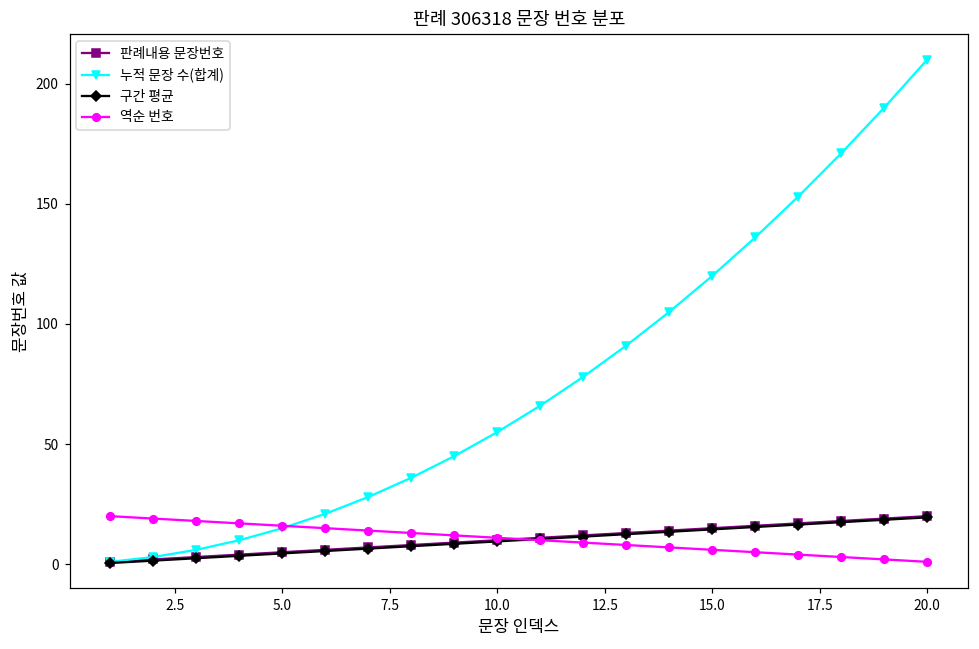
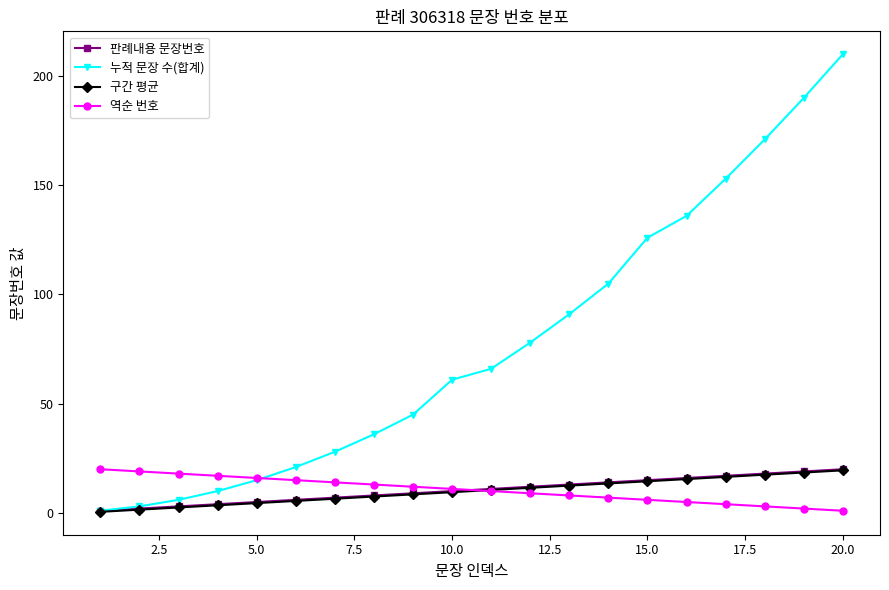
누적 문장 수(합계), 10.0: 55 -> 61
누적 문장 수(합계), 15.0: 120 -> 126
